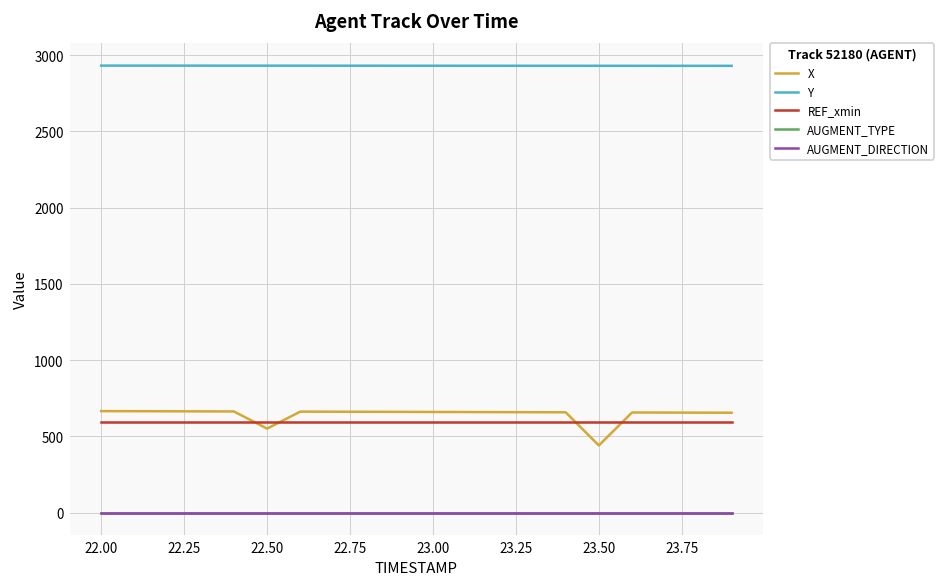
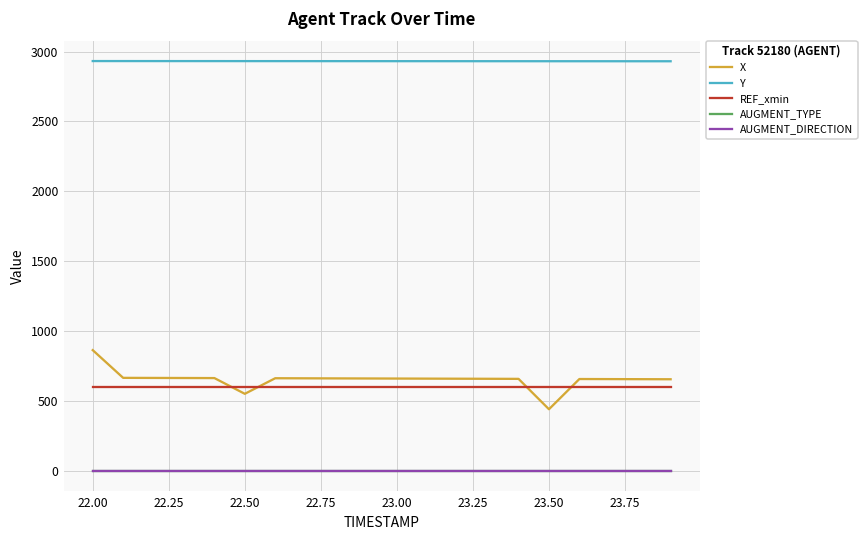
X, 22.00: 670 -> 860
